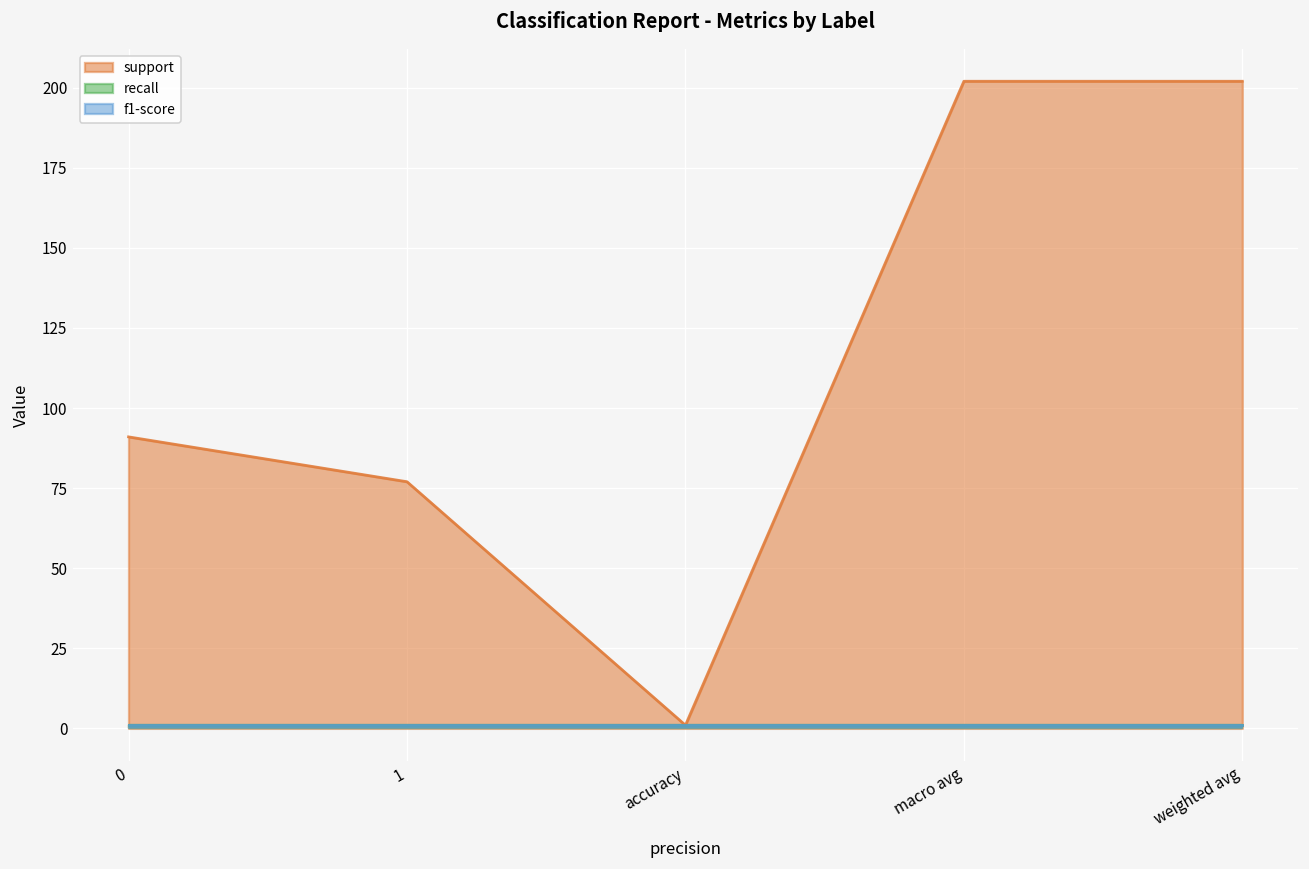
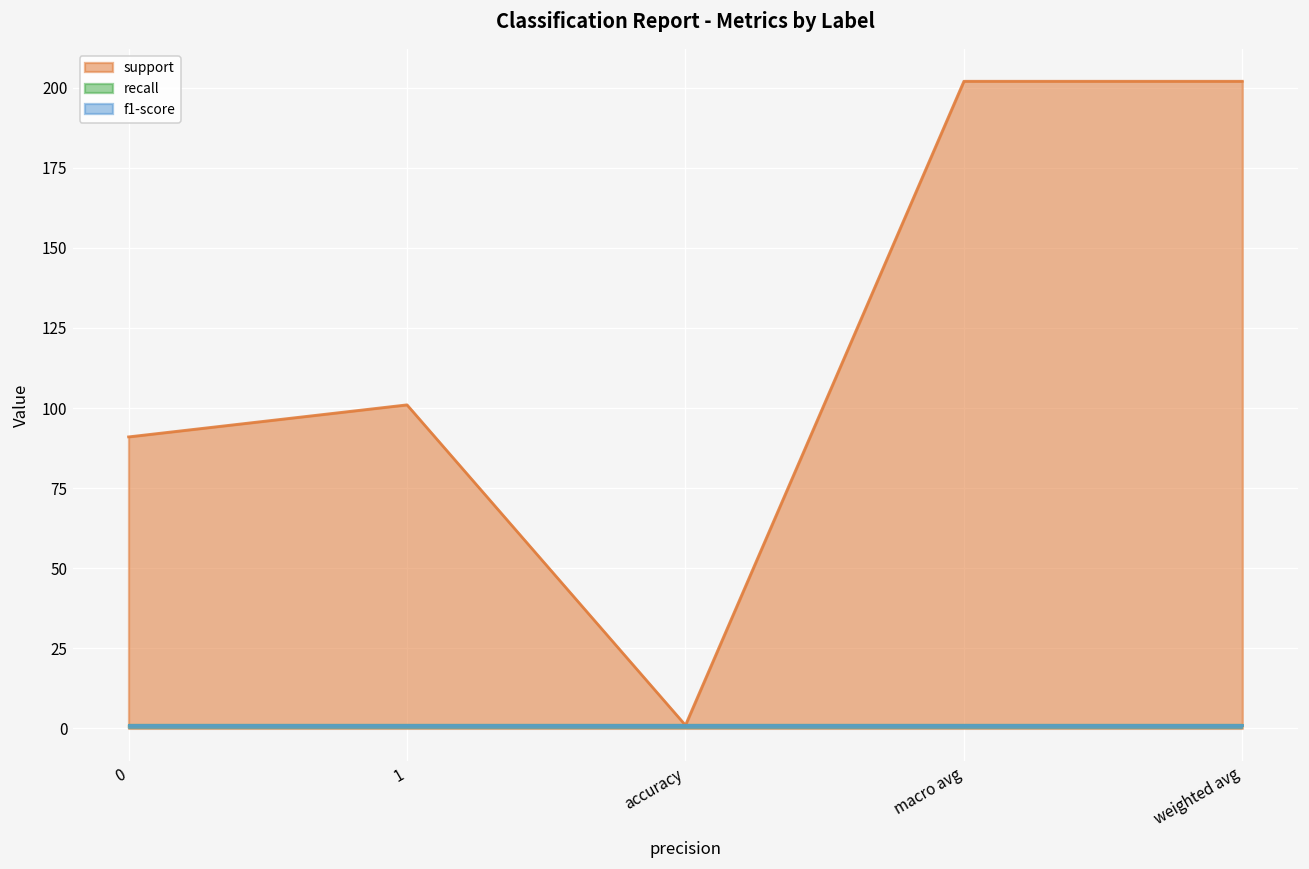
support, 1: 77 -> 101
